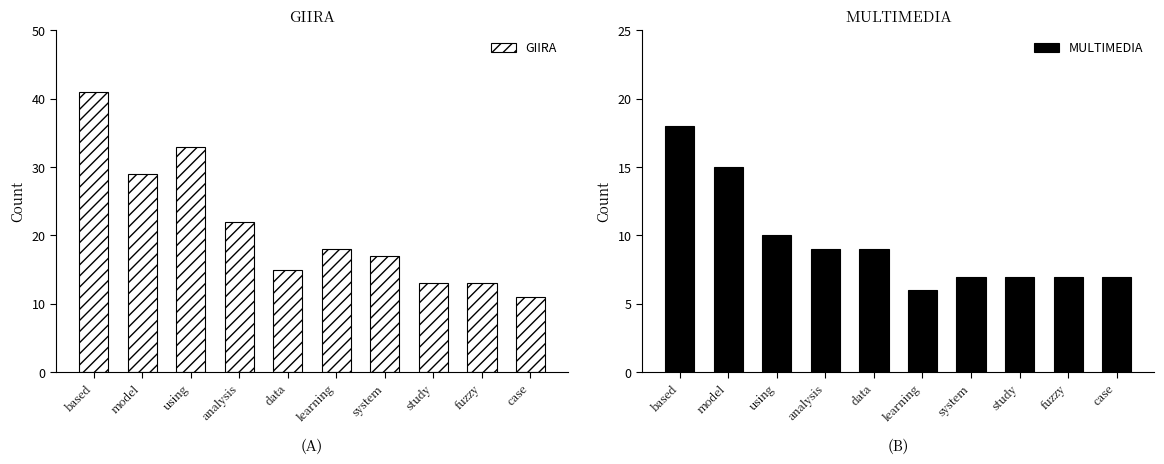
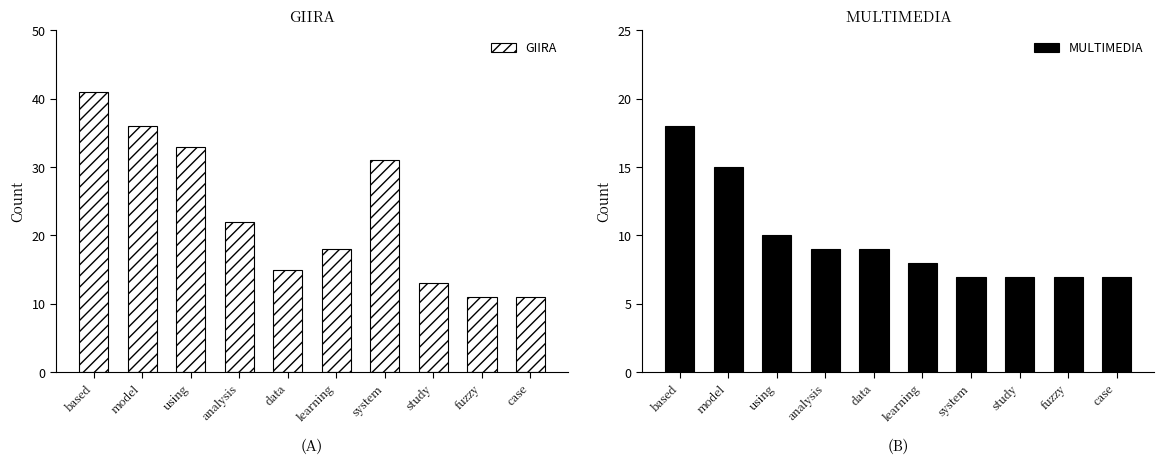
GIIRA, model: 29 -> 36
GIIRA, system: 17 -> 31
GIIRA, fuzzy: 13 -> 11
MULTIMEDIA, learning: 6 -> 8
